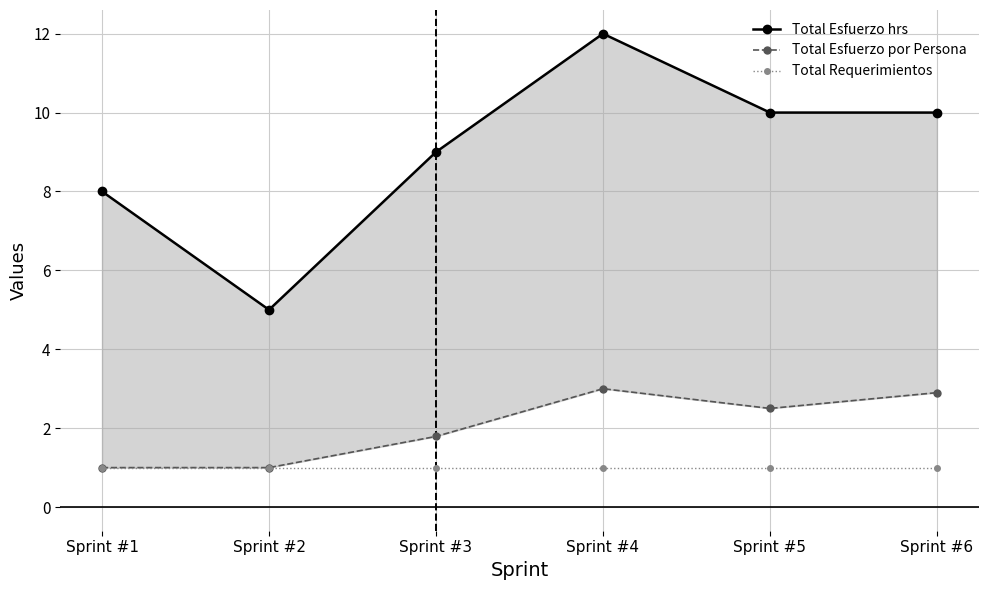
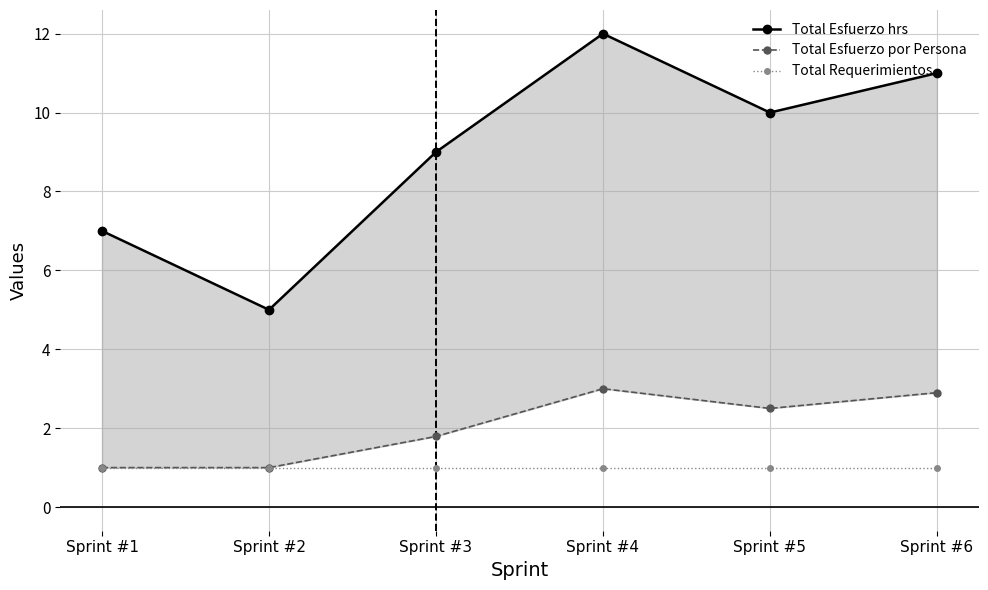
Total Esfuerzo hrs, Sprint #1: 8 -> 7
Total Esfuerzo hrs, Sprint #6: 10 -> 11
